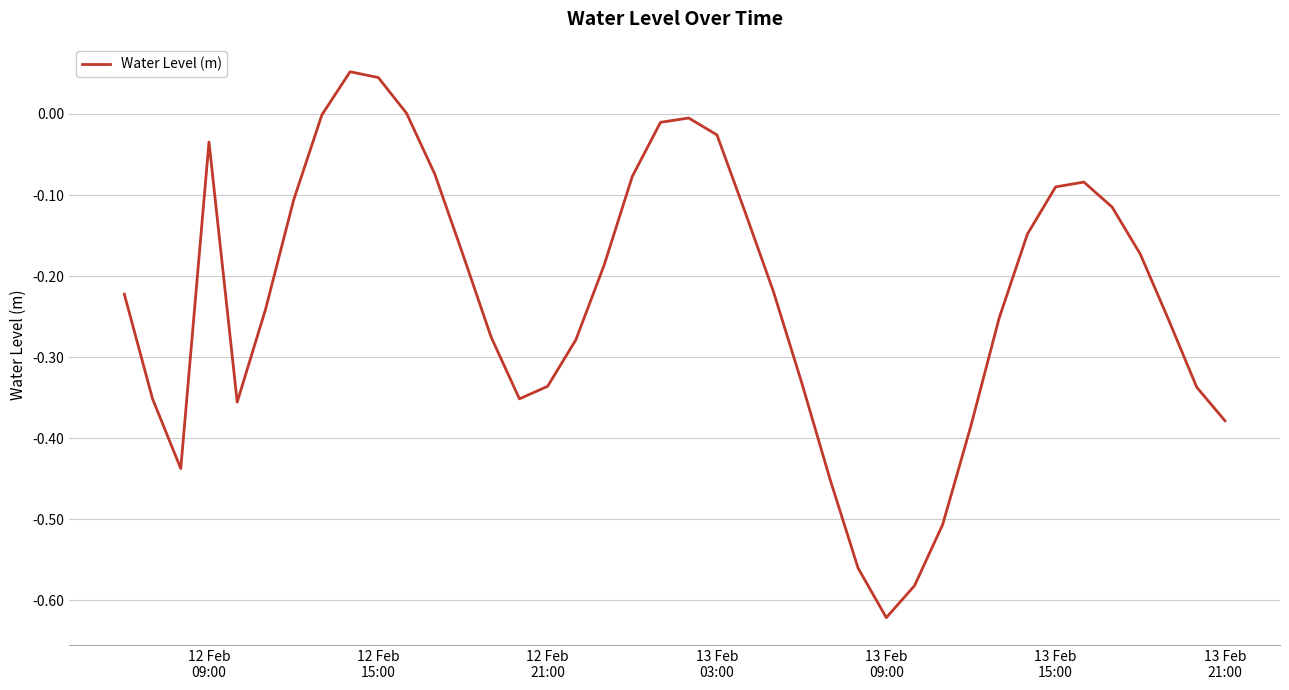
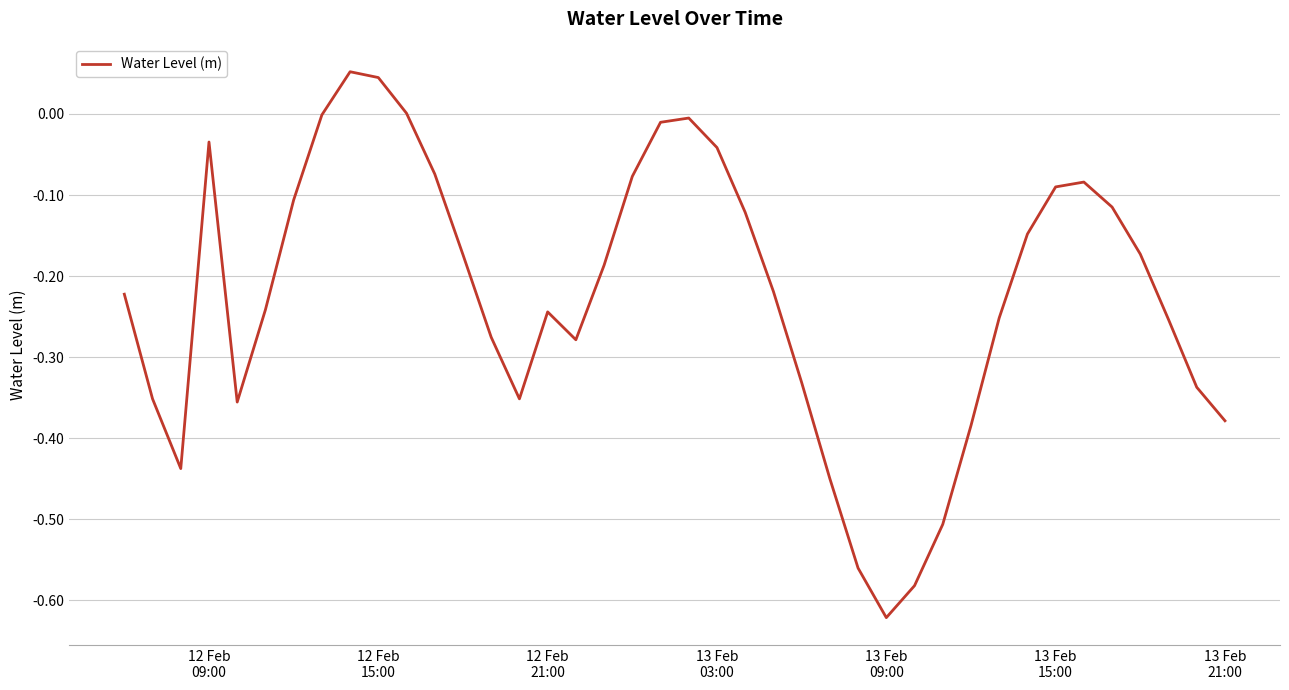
12 Feb 21:00: -0.34 -> -0.24
13 Feb 03:00: -0.03 -> -0.04
